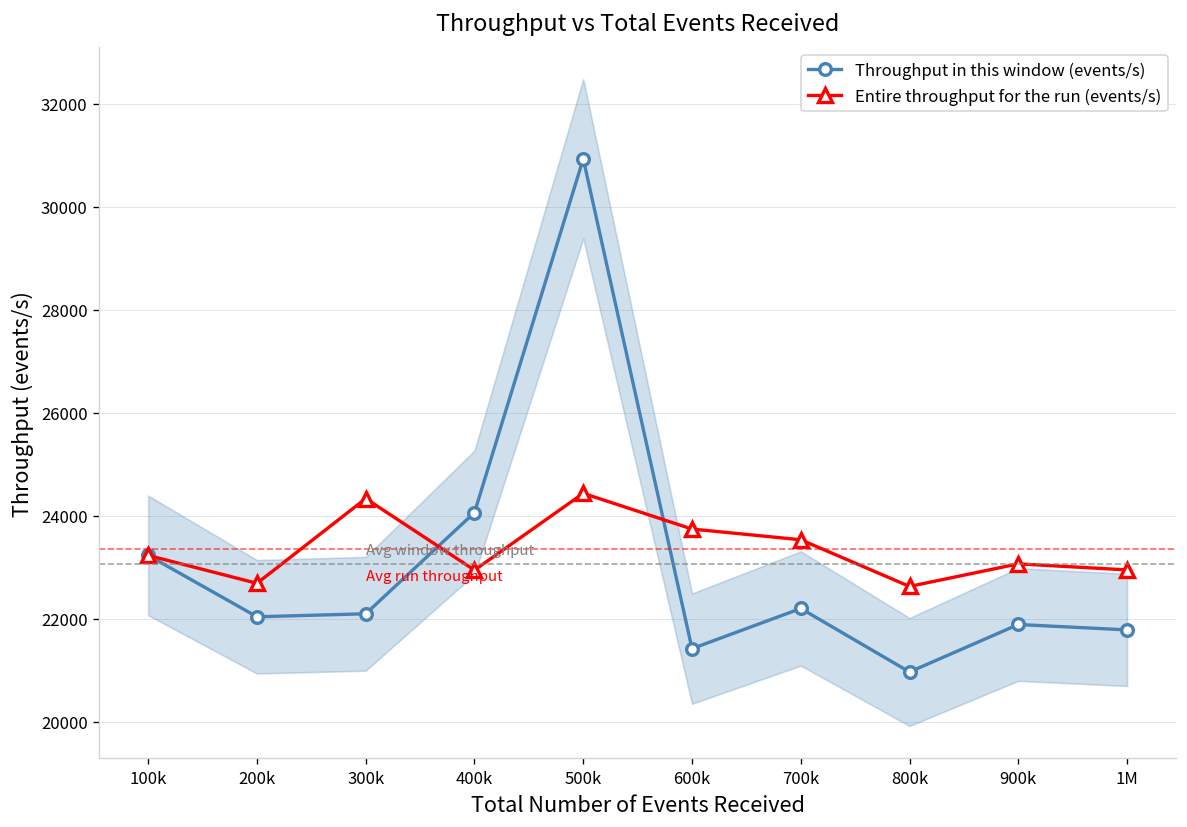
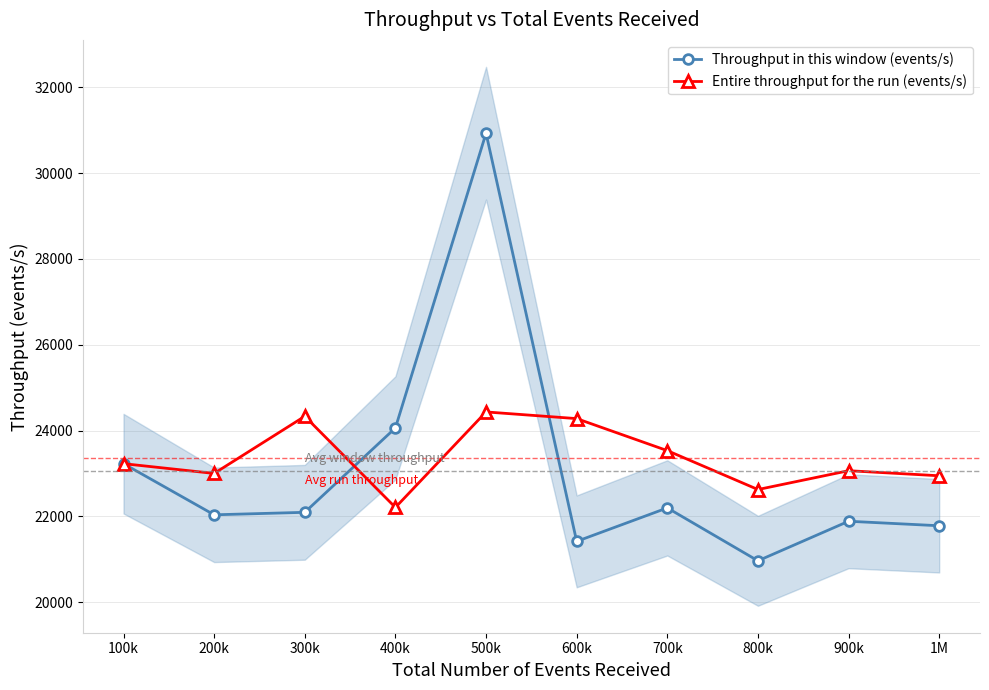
Entire throughput for the run (events/s), 200k: 22700 -> 23000
Entire throughput for the run (events/s), 400k: 22900 -> 22200
Entire throughput for the run (events/s), 600k: 23700 -> 24300
